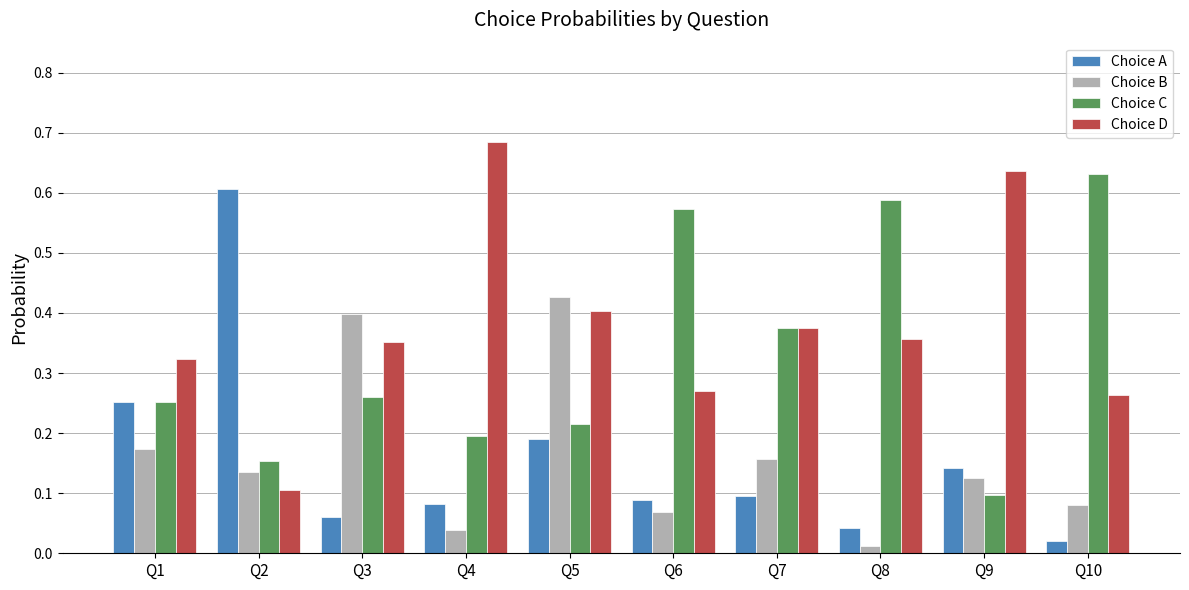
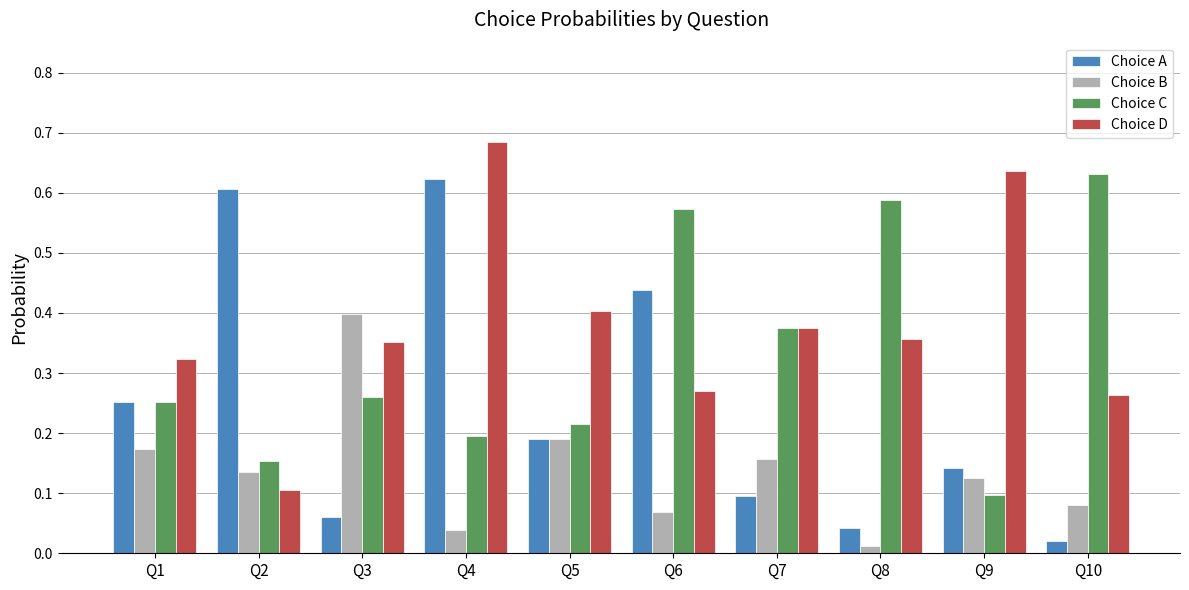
Choice A, Q4: 0.08 -> 0.62
Choice B, Q5: 0.43 -> 0.19
Choice A, Q6: 0.09 -> 0.44
